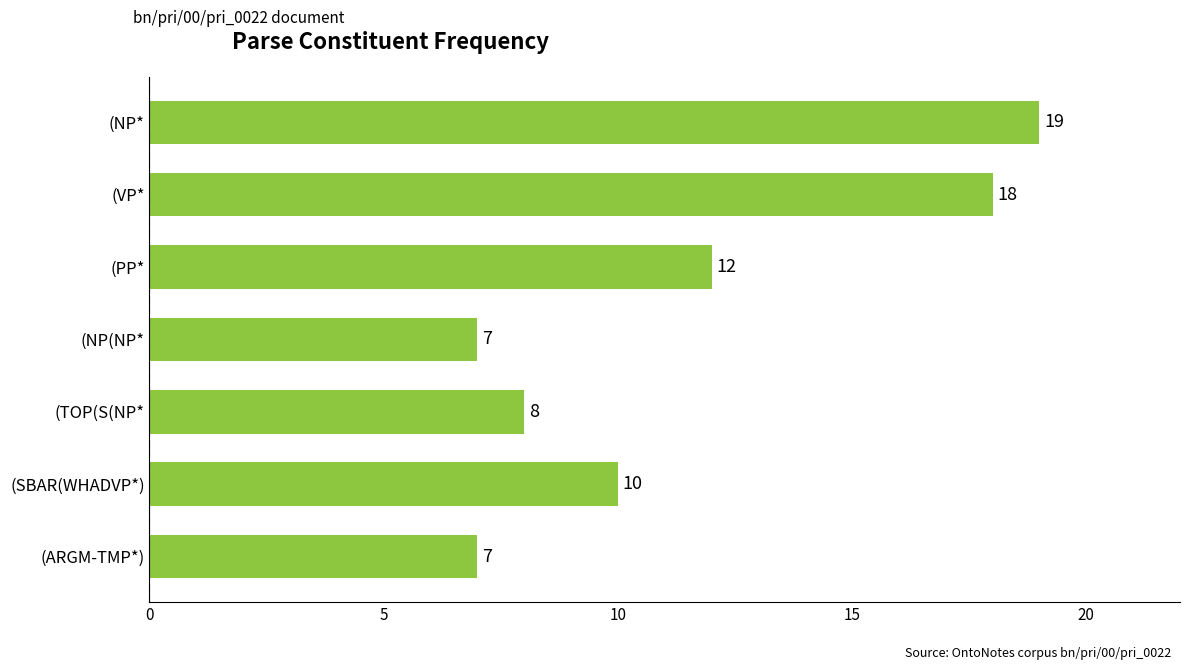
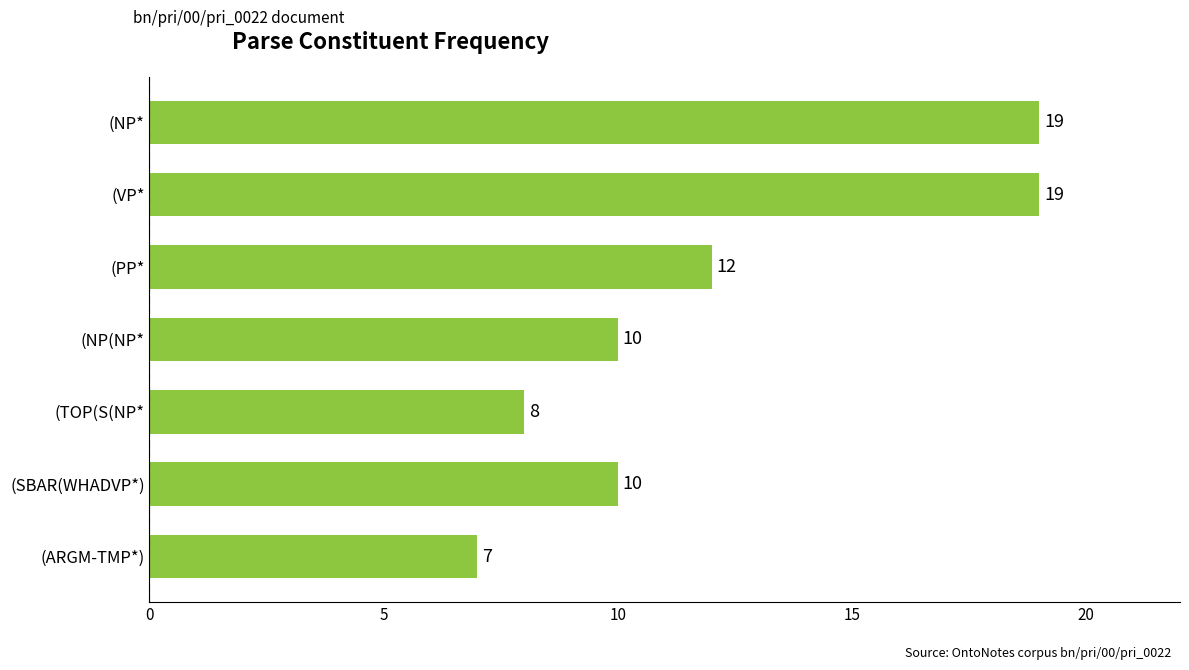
(VP*: 18 -> 19
(NP(NP*: 7 -> 10
